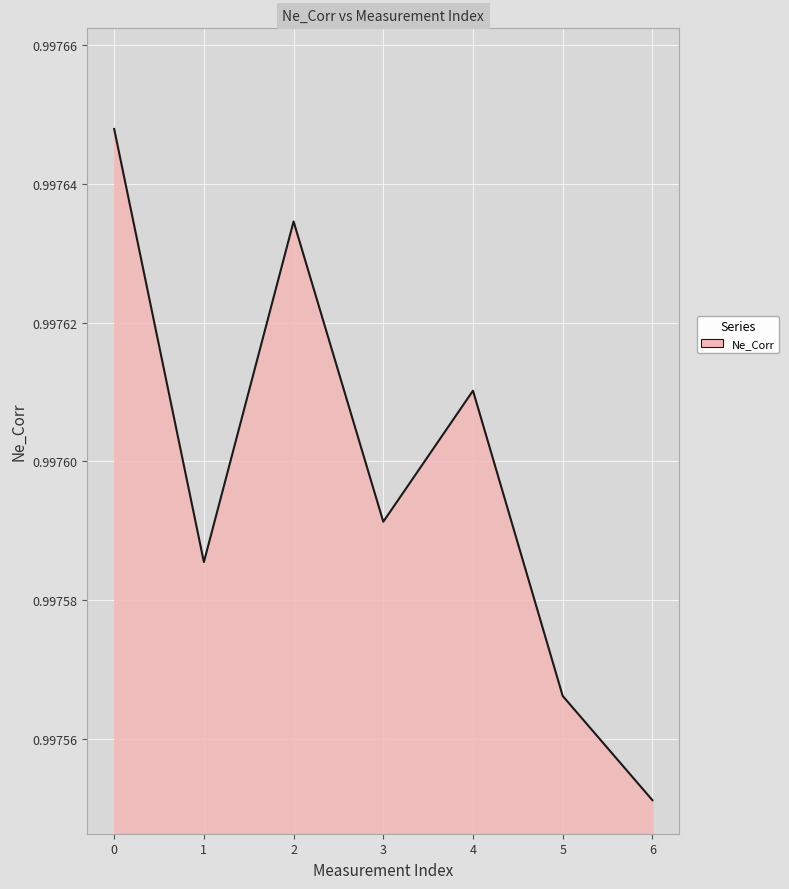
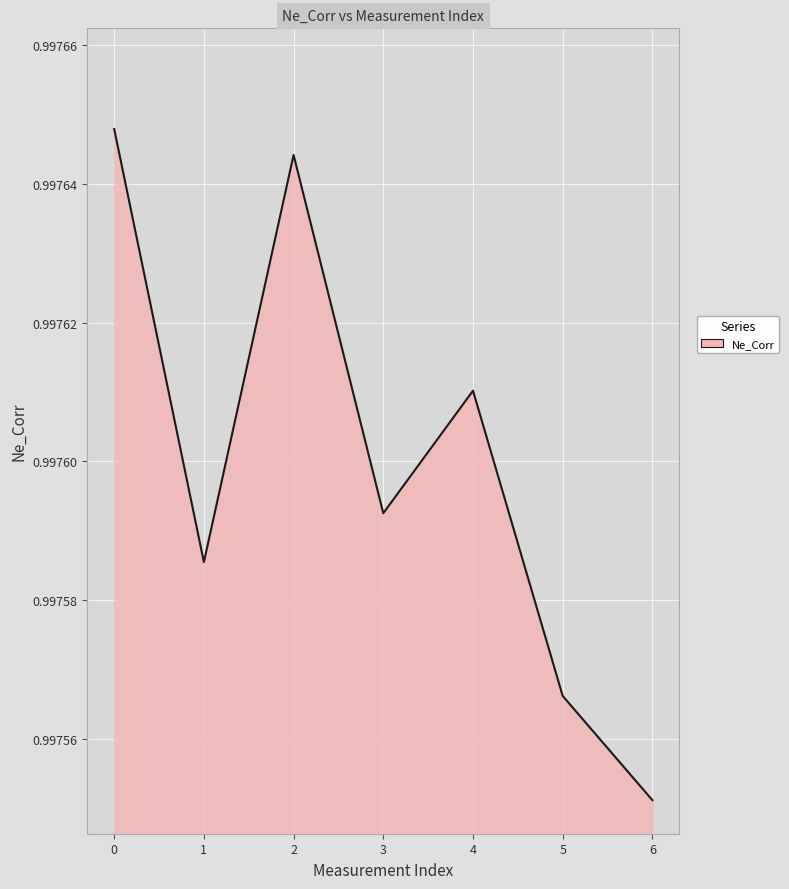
2: 0.997635 -> 0.997644
3: 0.997591 -> 0.997593
